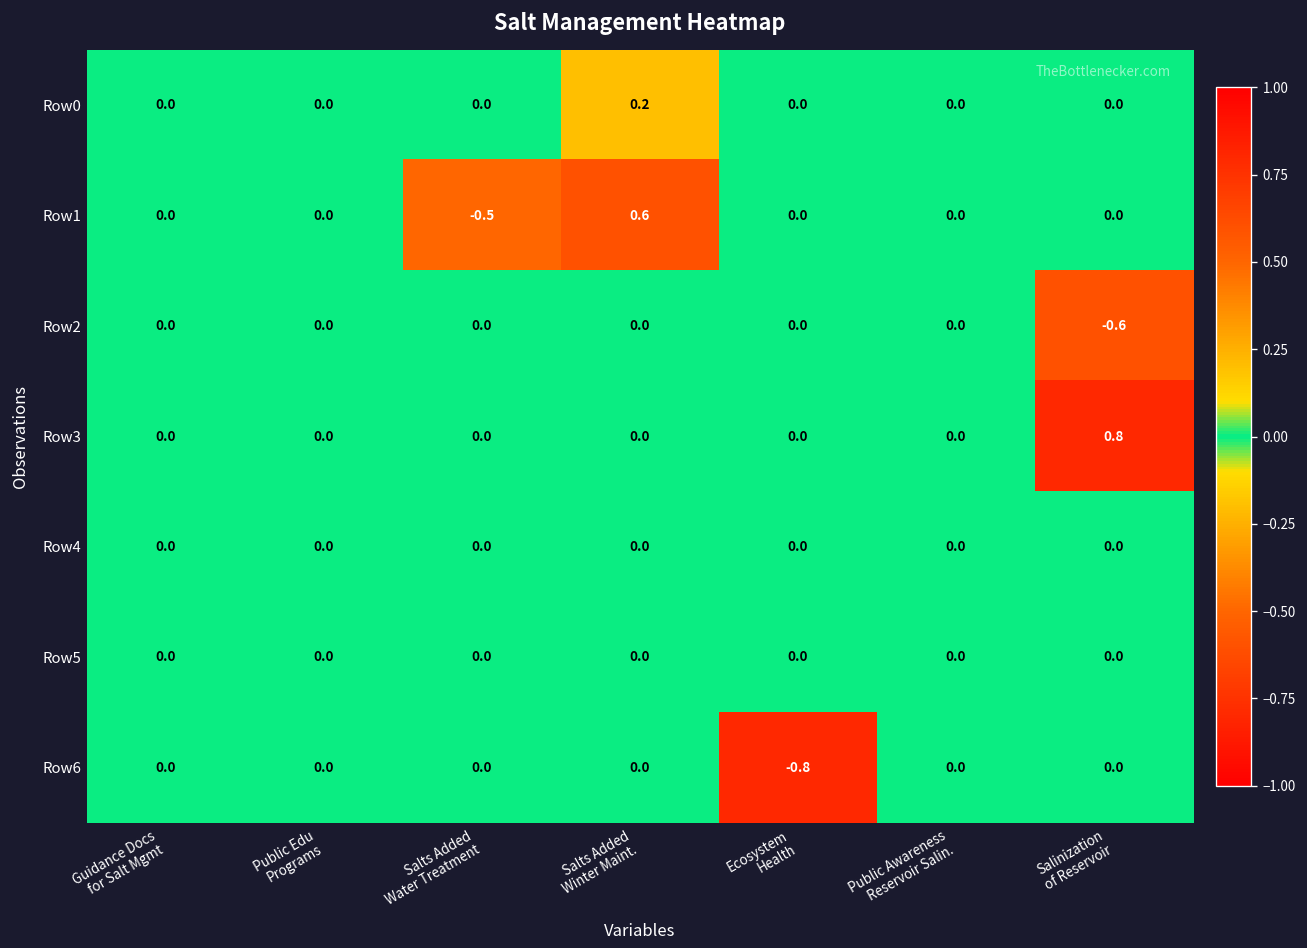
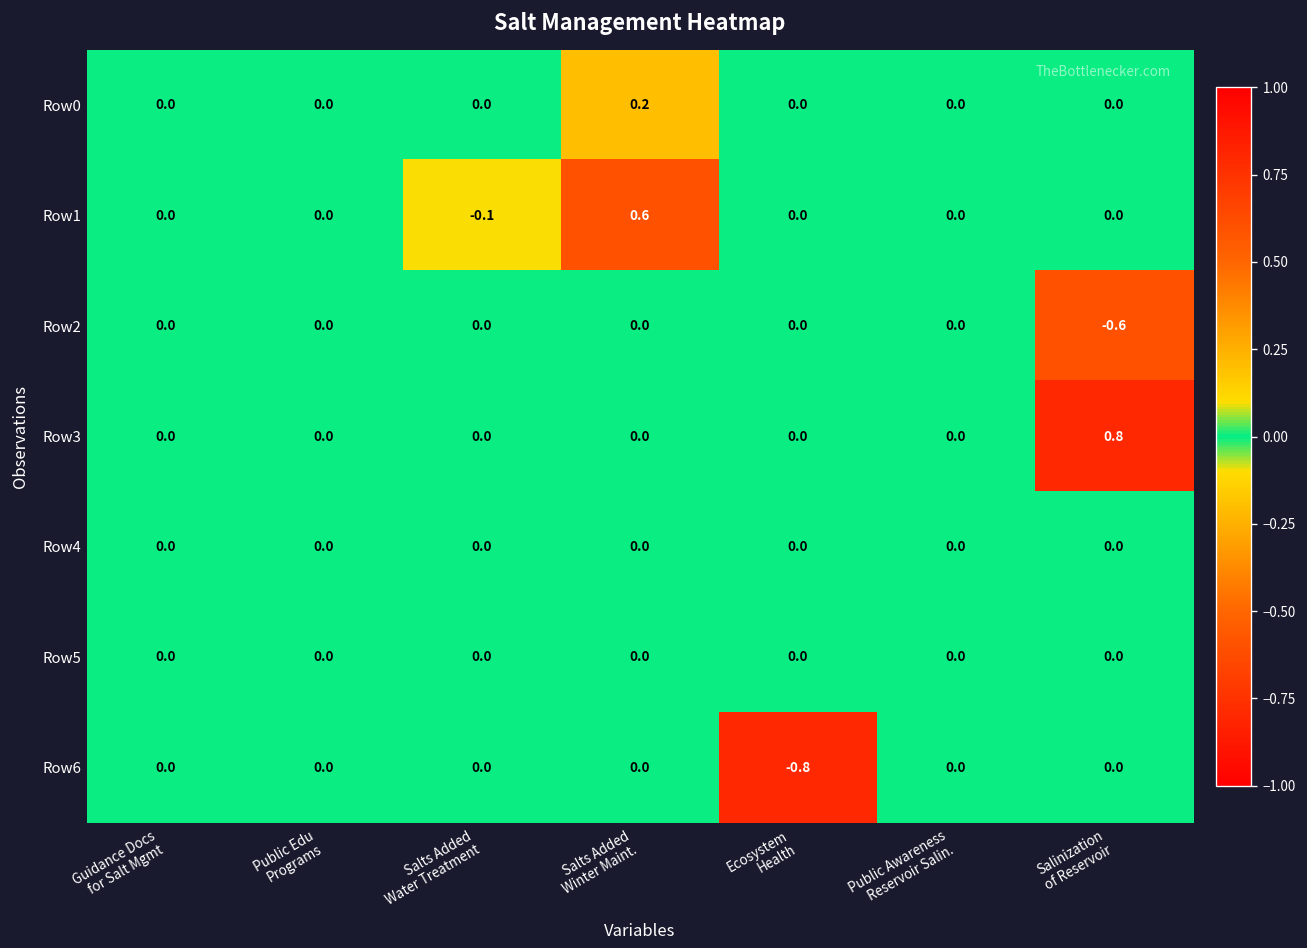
Row1, Salts Added Water Treatment: -0.5 -> -0.1
